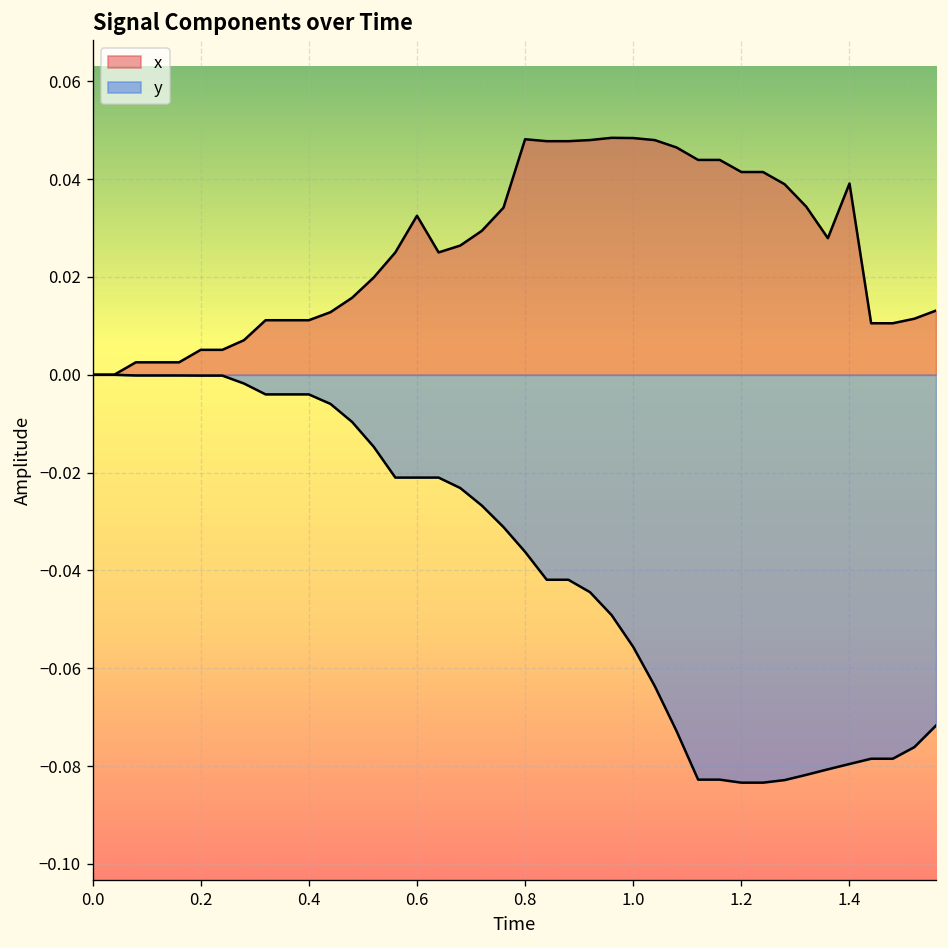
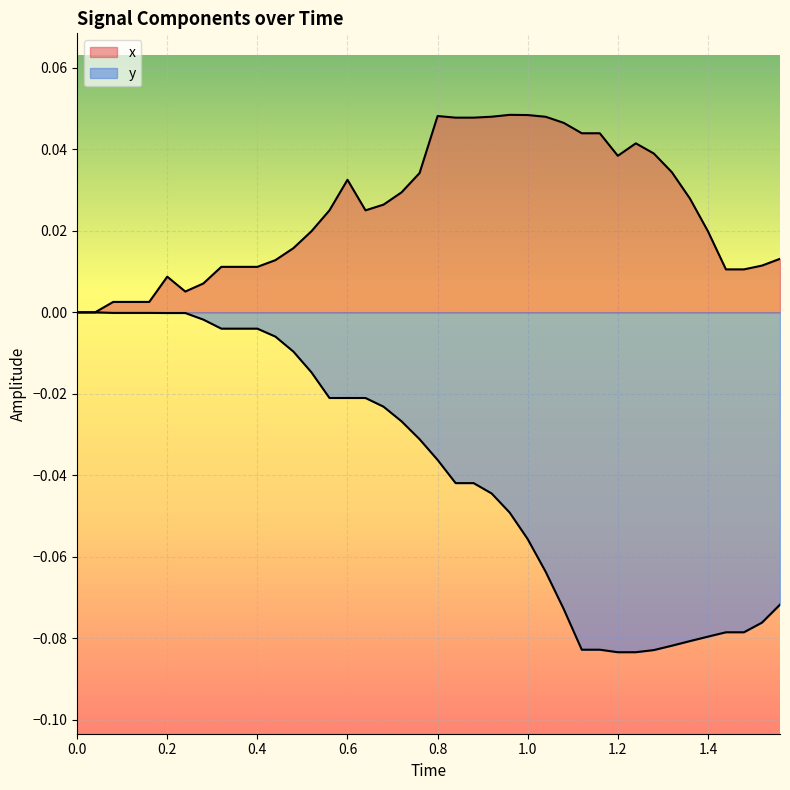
x, 0.2: 0.005 -> 0.009
x, 1.2: 0.041 -> 0.038
x, 1.4: 0.039 -> 0.020
